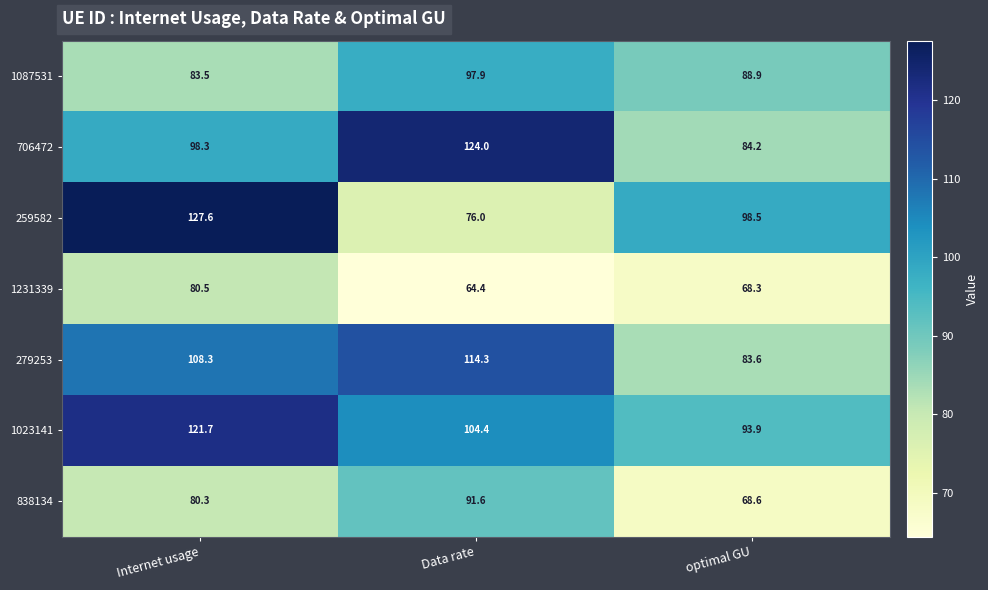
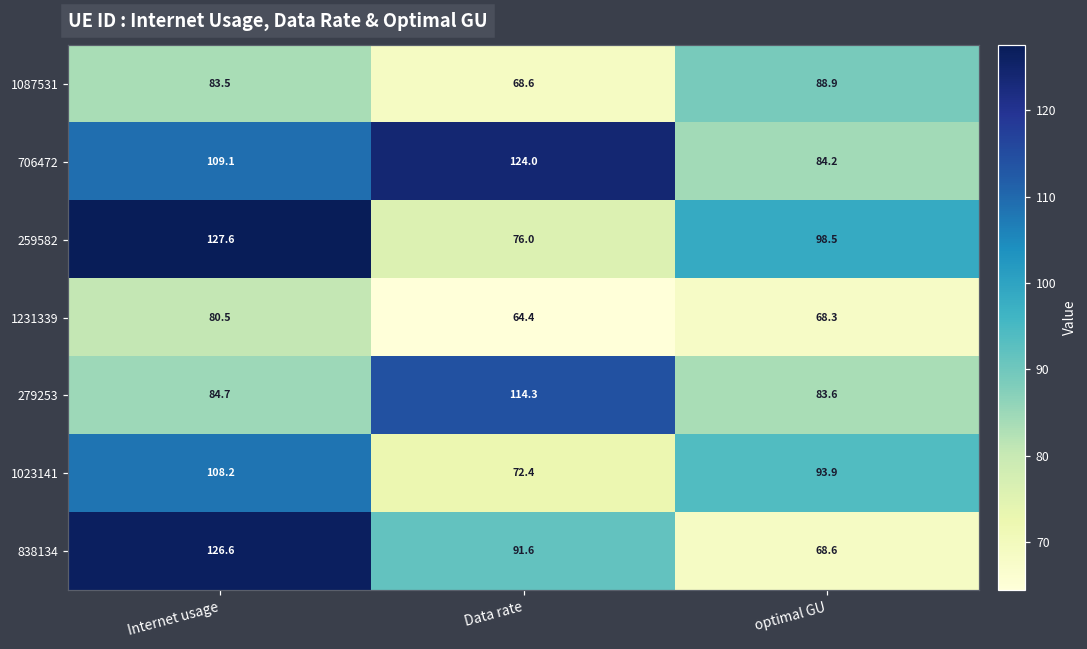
1087531, Data rate: 97.9 -> 68.6
706472, Internet usage: 98.3 -> 109.1
279253, Internet usage: 108.3 -> 84.7
1023141, Internet usage: 121.7 -> 108.2
1023141, Data rate: 104.4 -> 72.4
838134, Internet usage: 80.3 -> 126.6
